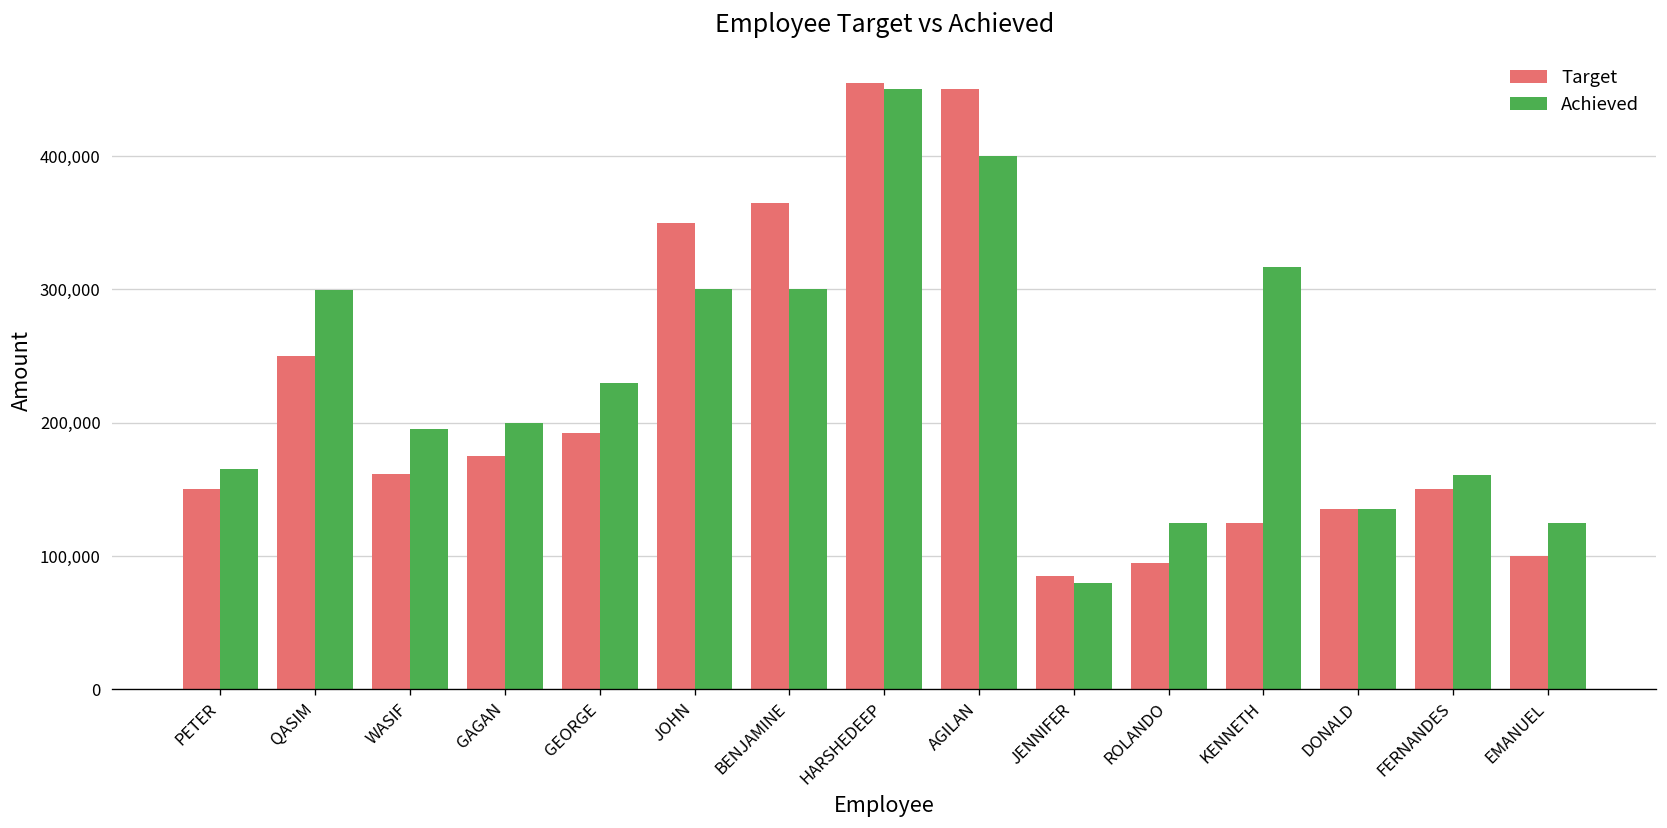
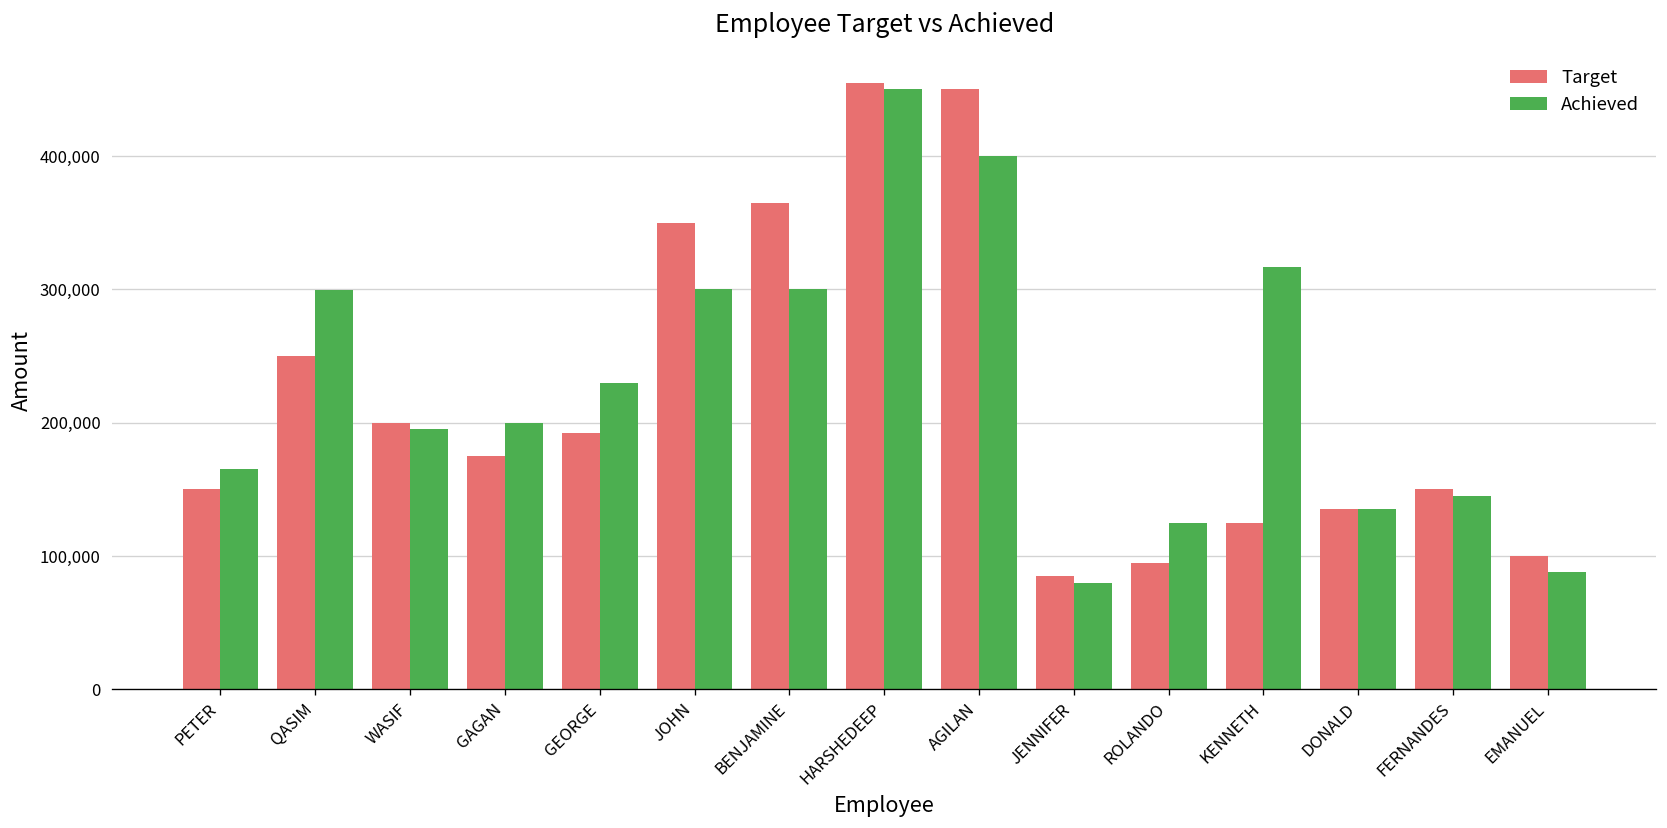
Target, WASIF: 162,000 -> 200,000
Achieved, FERNANDES: 161,000 -> 145,000
Achieved, EMANUEL: 125,000 -> 88,000
